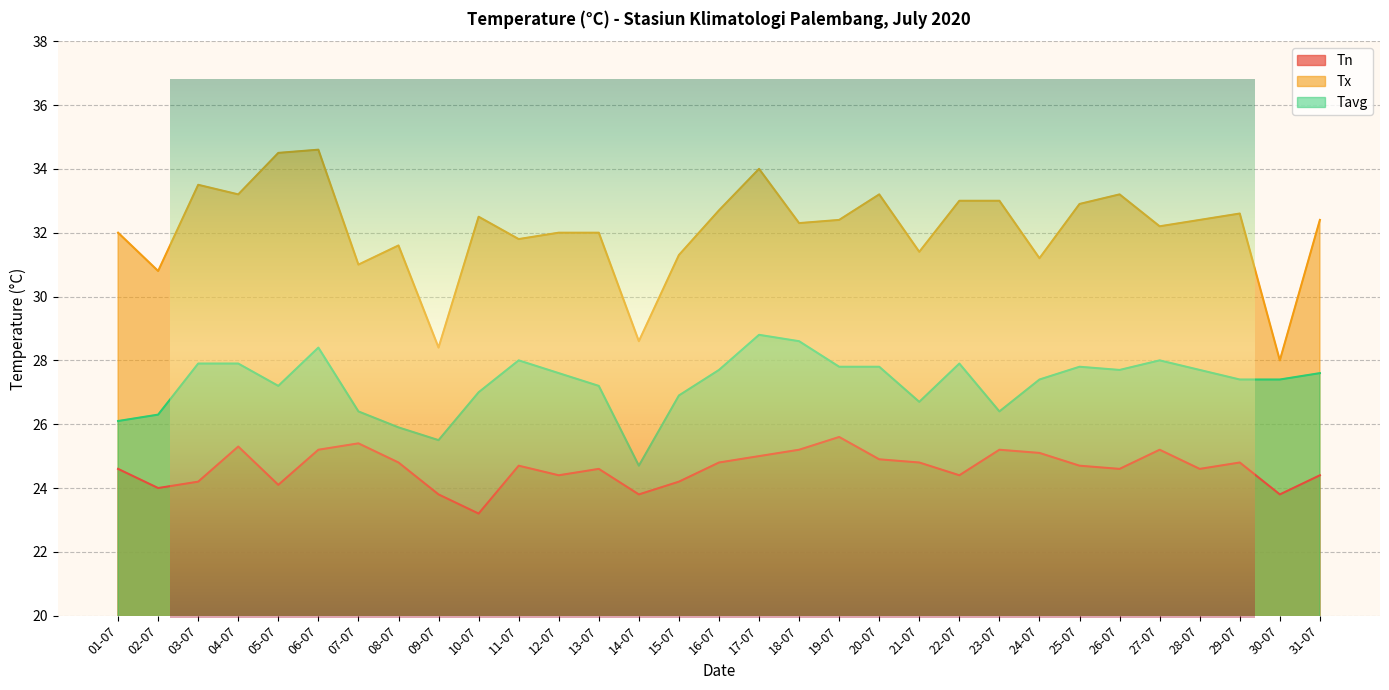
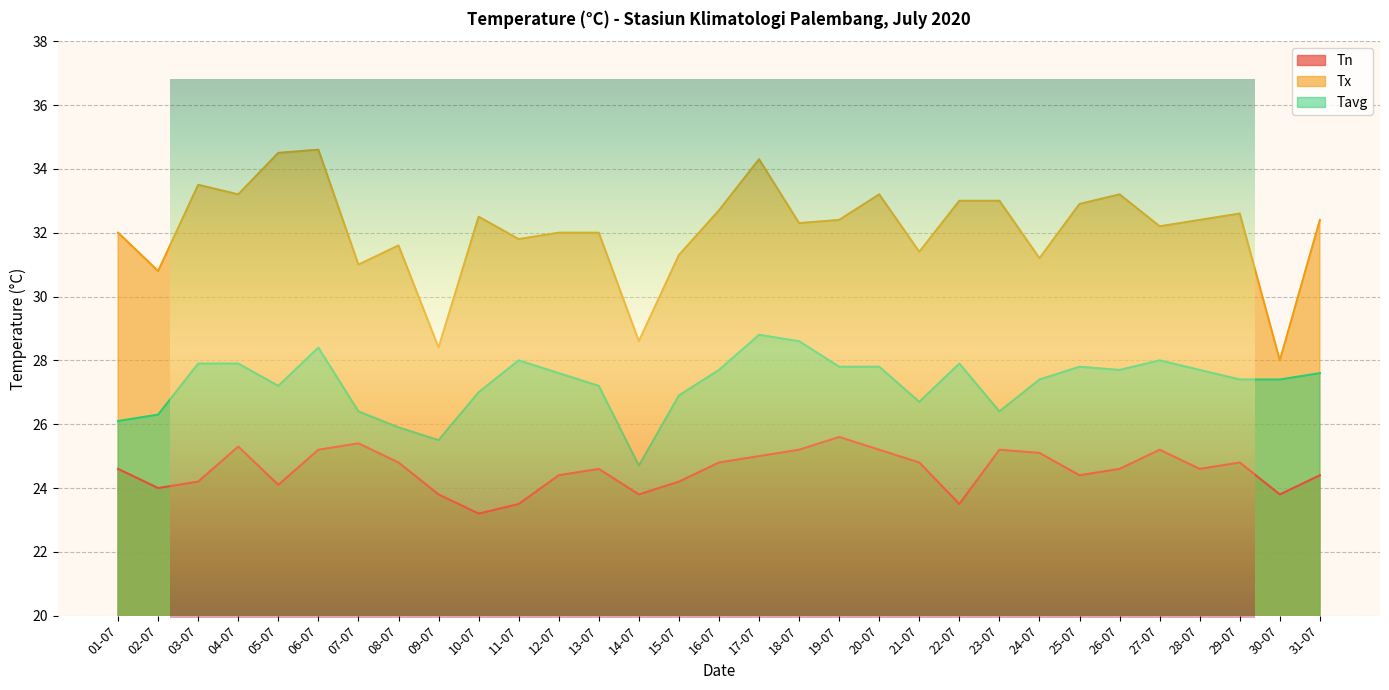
Temperature (°C) - Stasiun Klimatologi Palembang, July 2020, Tn, 11-07: 24.7 -> 23.5
Temperature (°C) - Stasiun Klimatologi Palembang, July 2020, Tx, 17-07: 34.0 -> 34.3
Temperature (°C) - Stasiun Klimatologi Palembang, July 2020, Tn, 20-07: 24.9 -> 25.2
Temperature (°C) - Stasiun Klimatologi Palembang, July 2020, Tn, 22-07: 24.4 -> 23.5
Temperature (°C) - Stasiun Klimatologi Palembang, July 2020, Tn, 25-07: 24.7 -> 24.4
